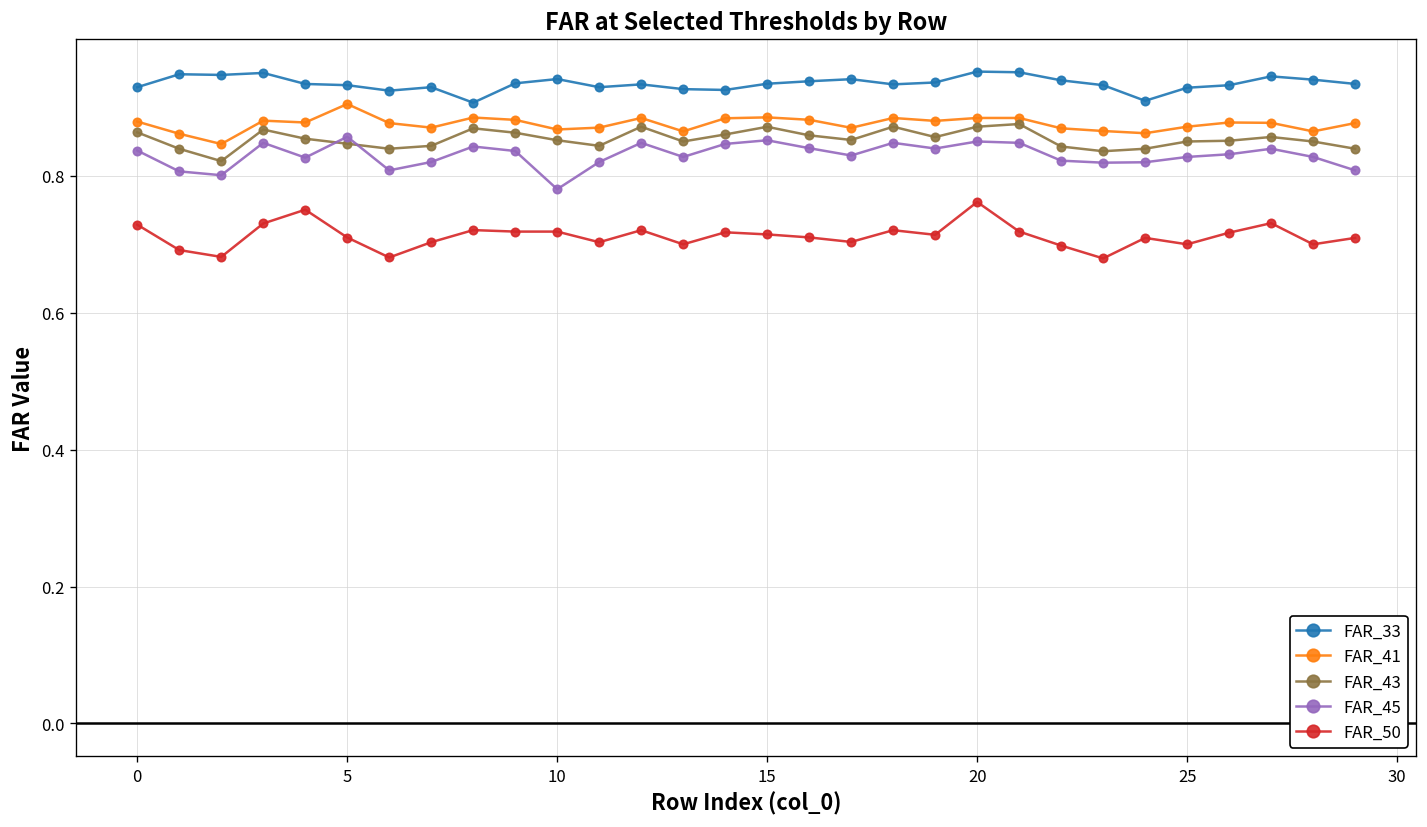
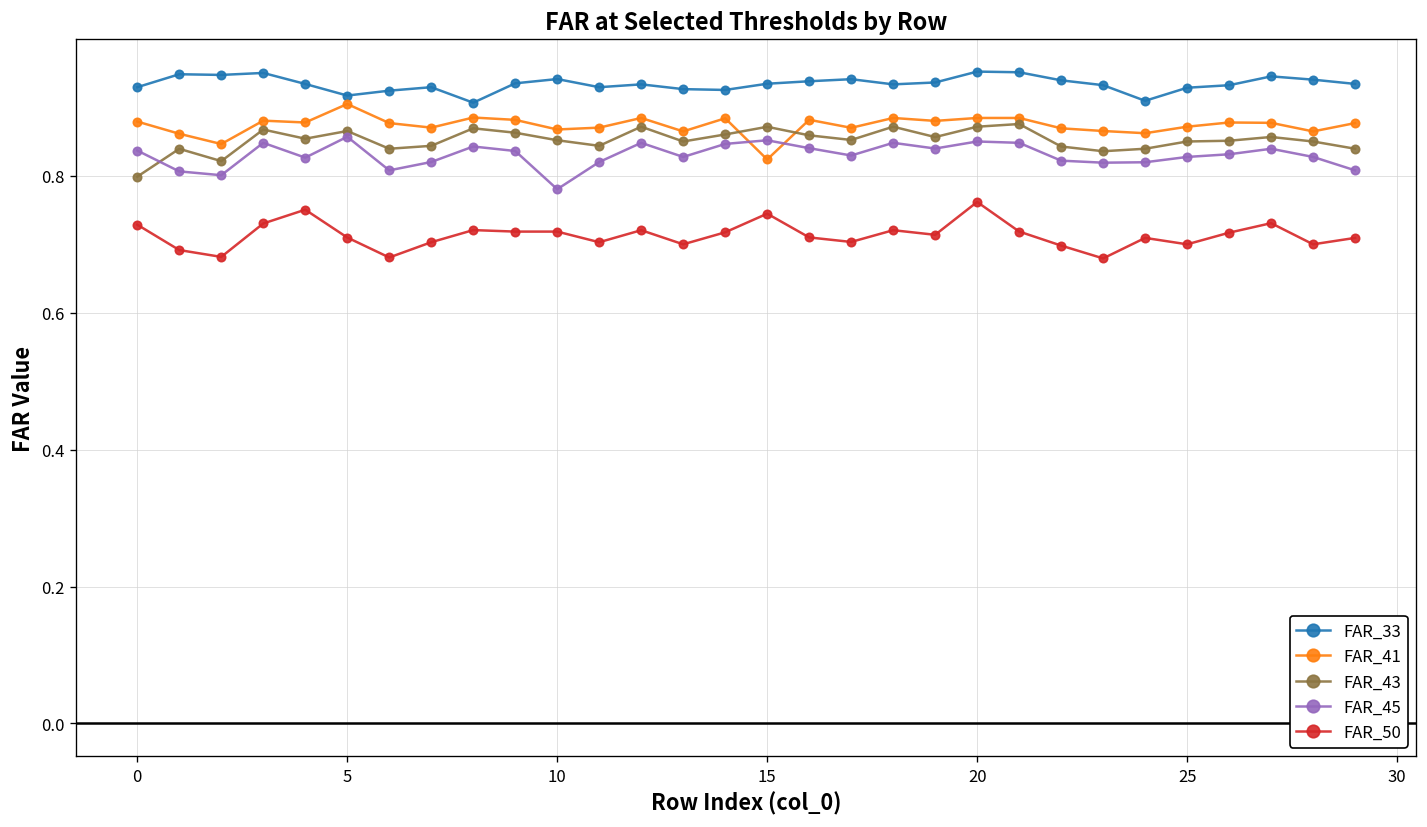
FAR_43, 0: 0.86 -> 0.80
FAR_33, 5: 0.93 -> 0.92
FAR_43, 5: 0.85 -> 0.87
FAR_41, 15: 0.89 -> 0.82
FAR_50, 15: 0.71 -> 0.74
